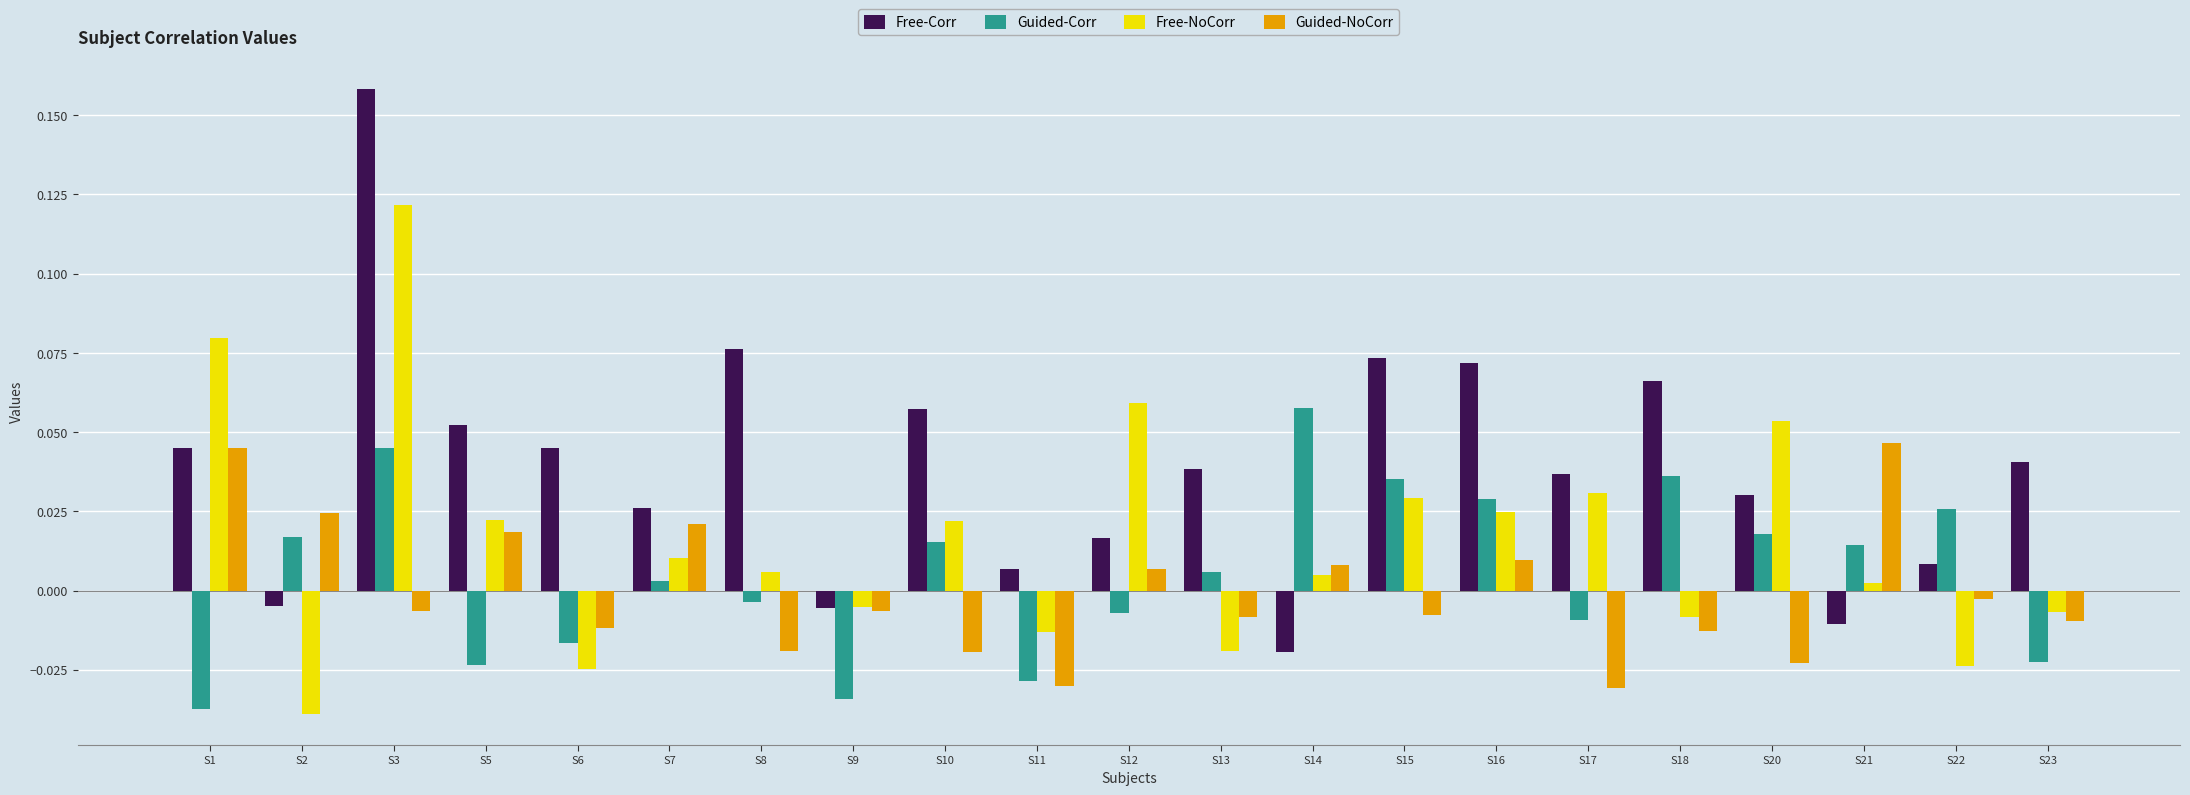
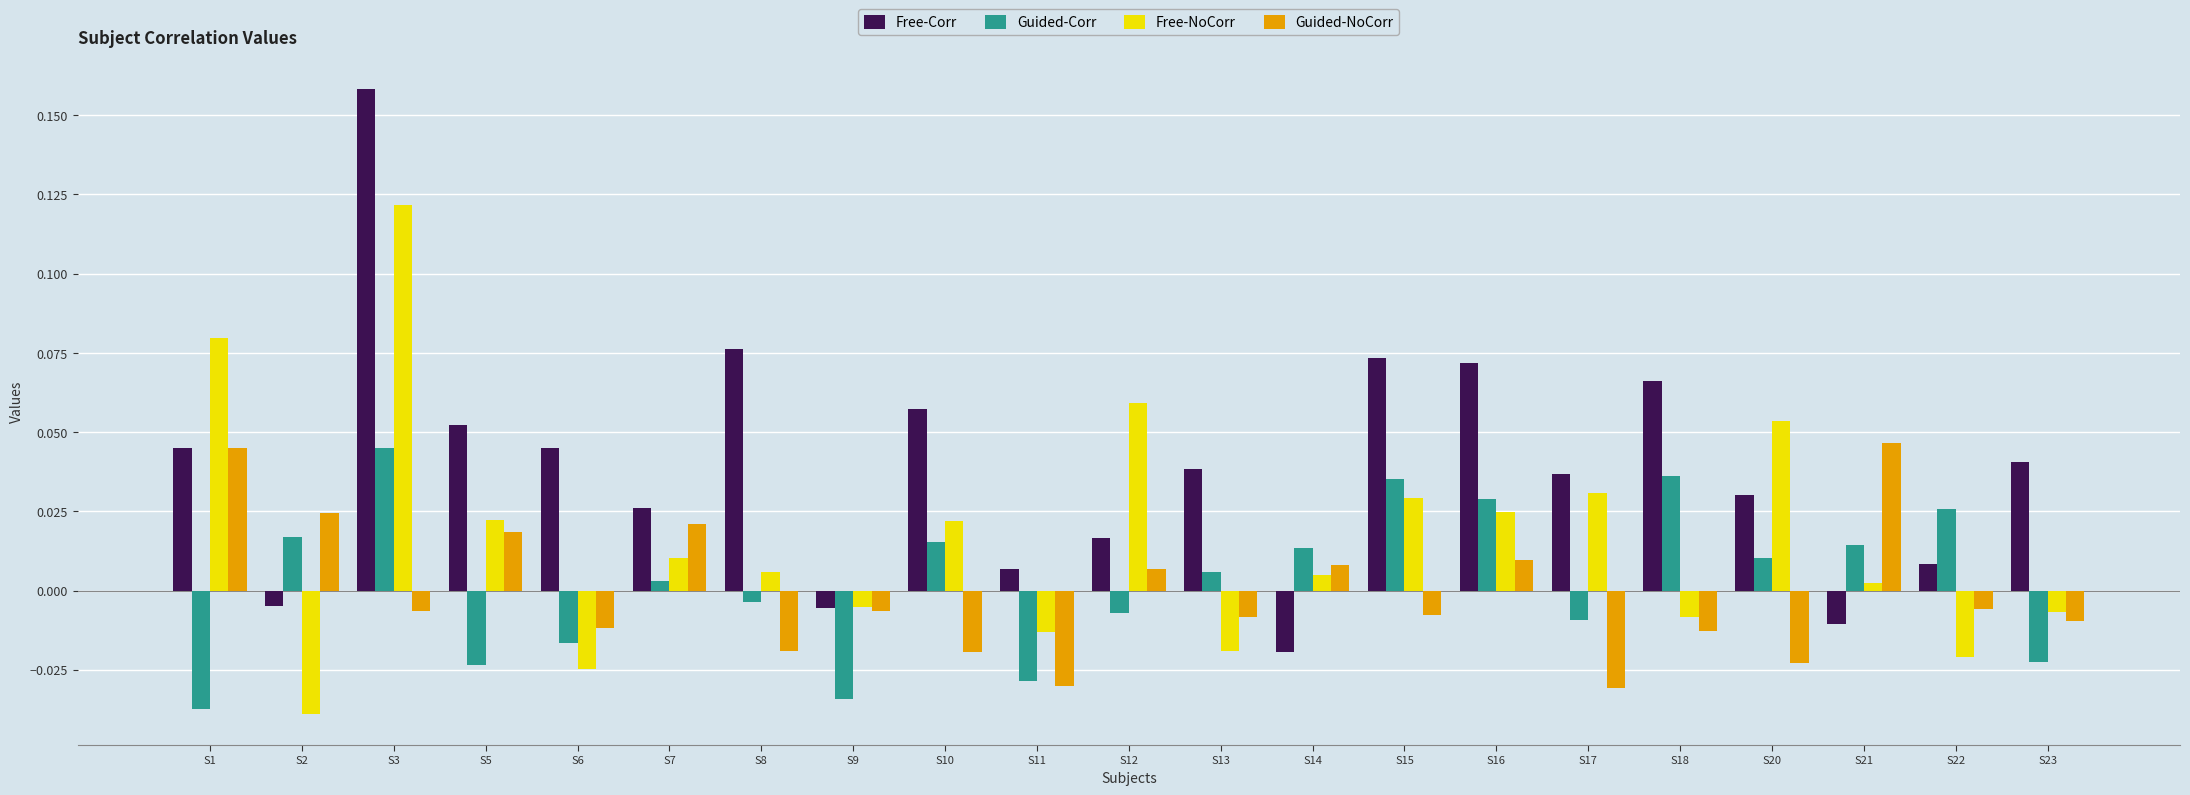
Guided-Corr, S14: 0.058 -> 0.013
Guided-Corr, S20: 0.018 -> 0.010
Free-NoCorr, S22: -0.024 -> -0.021
Guided-NoCorr, S22: -0.003 -> -0.006
